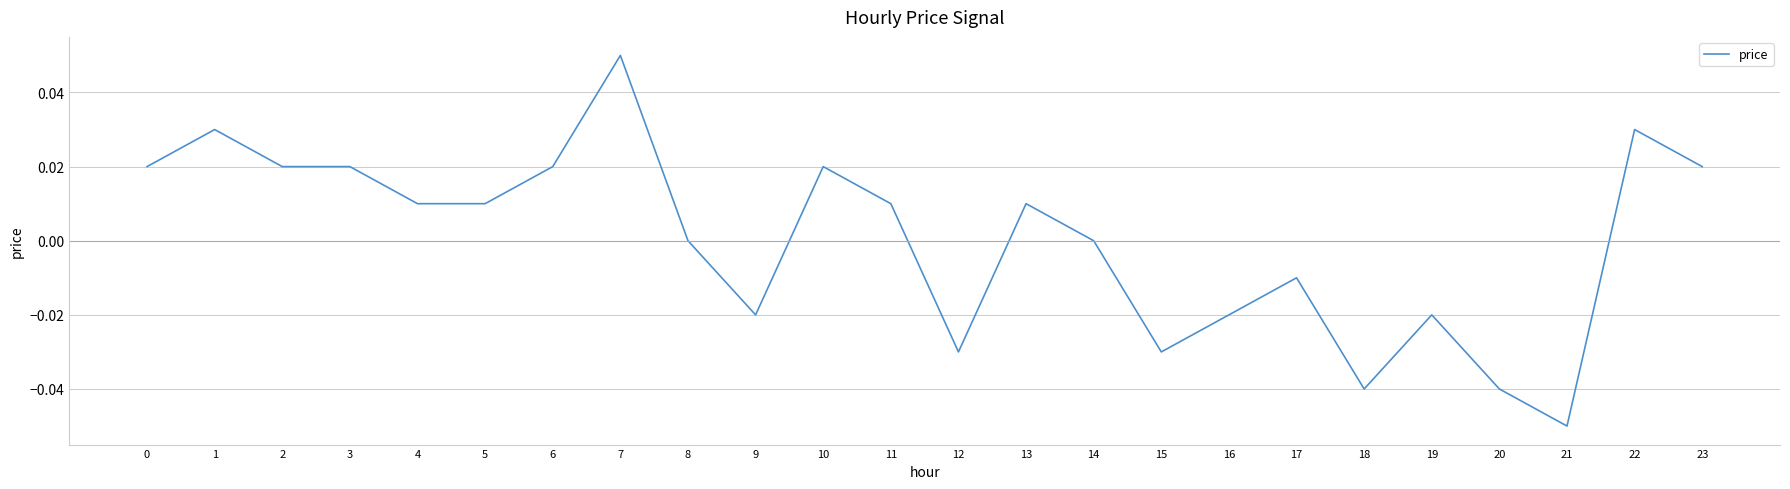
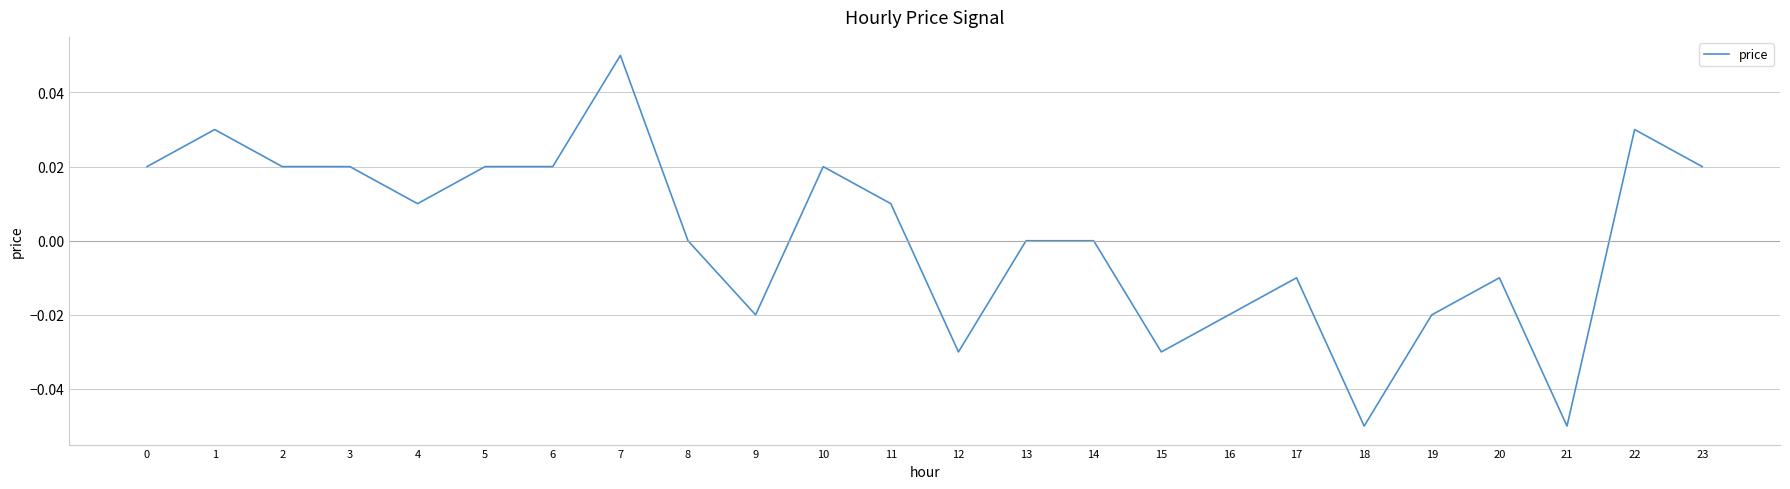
5: 0.01 -> 0.02
13: 0.01 -> 0.00
18: -0.04 -> -0.05
20: -0.04 -> -0.01
